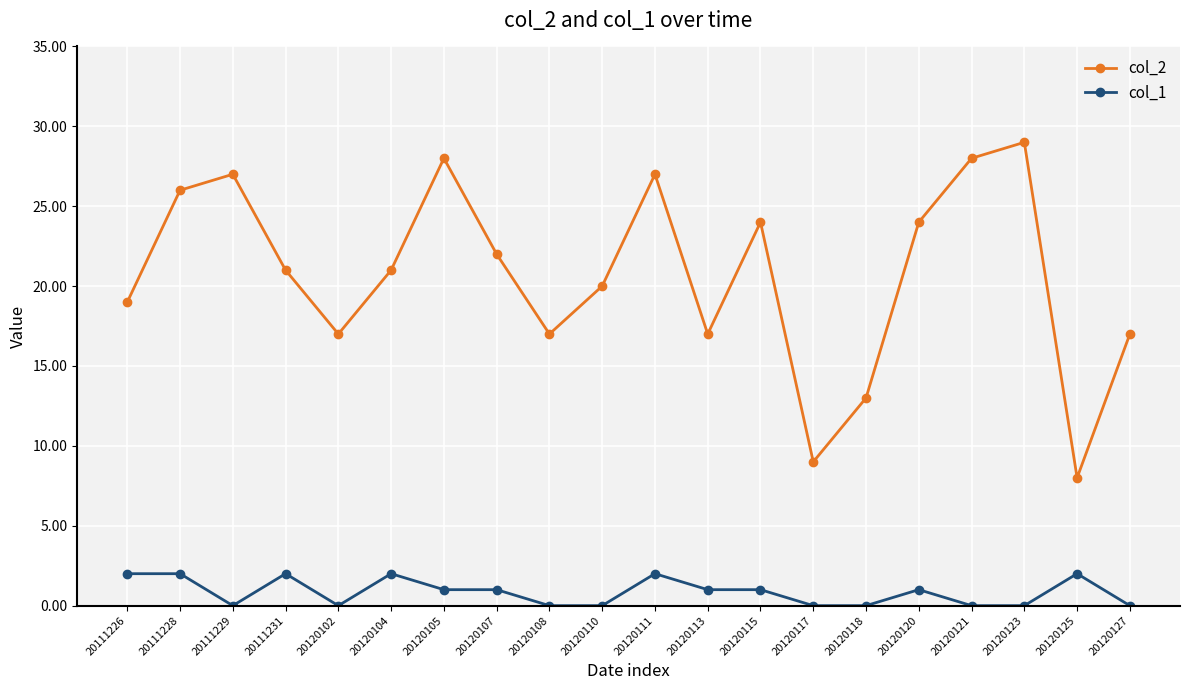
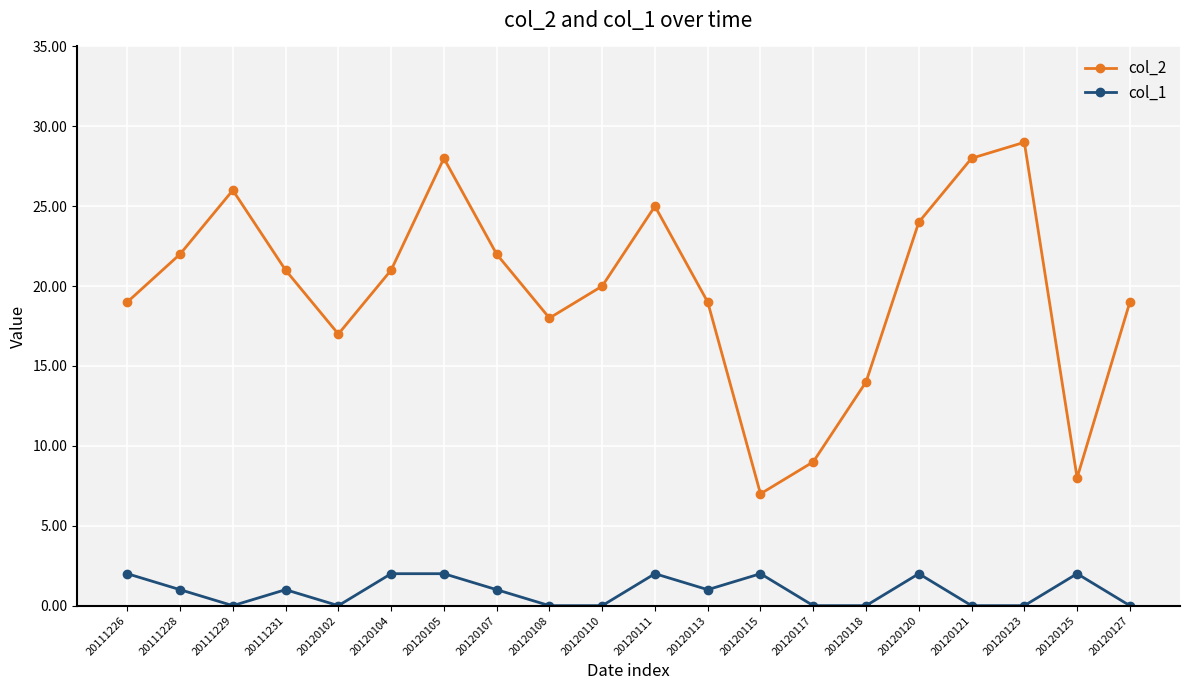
col_2, 20111228: 26 -> 22
col_1, 20111228: 2 -> 1
col_2, 20111229: 27 -> 26
col_1, 20111231: 2 -> 1
col_1, 20120105: 1 -> 2
col_2, 20120108: 17 -> 18
col_2, 20120111: 27 -> 25
col_2, 20120113: 17 -> 19
col_2, 20120115: 24 -> 7
col_1, 20120115: 1 -> 2
col_2, 20120118: 13 -> 14
col_1, 20120120: 1 -> 2
col_2, 20120127: 17 -> 19
